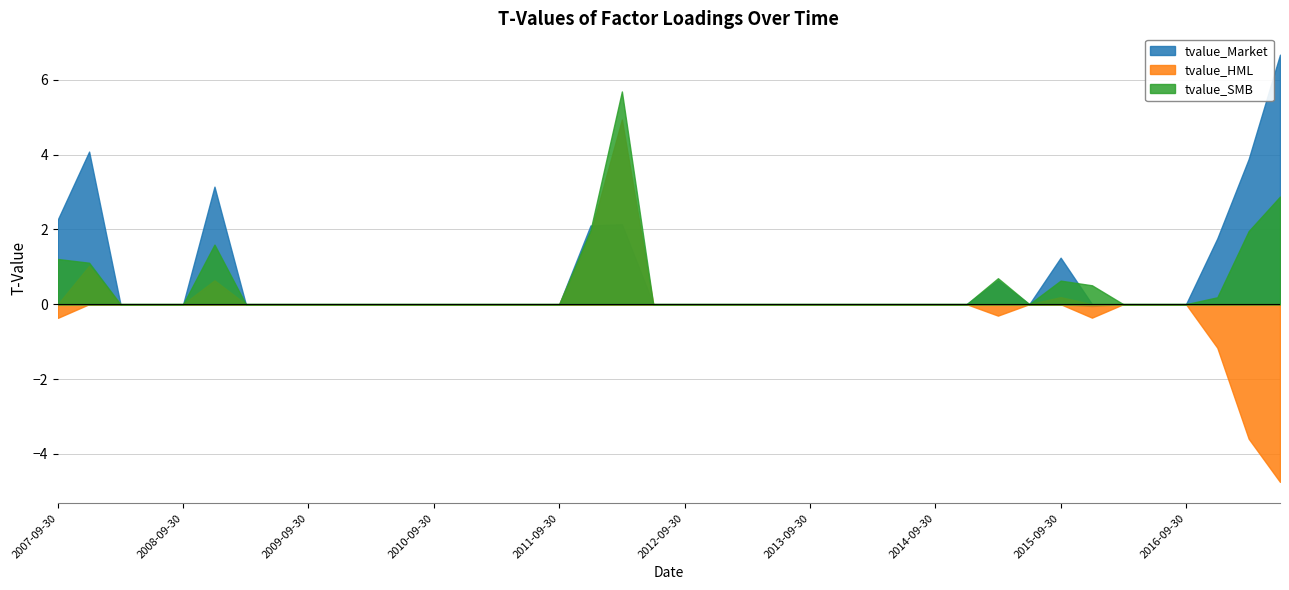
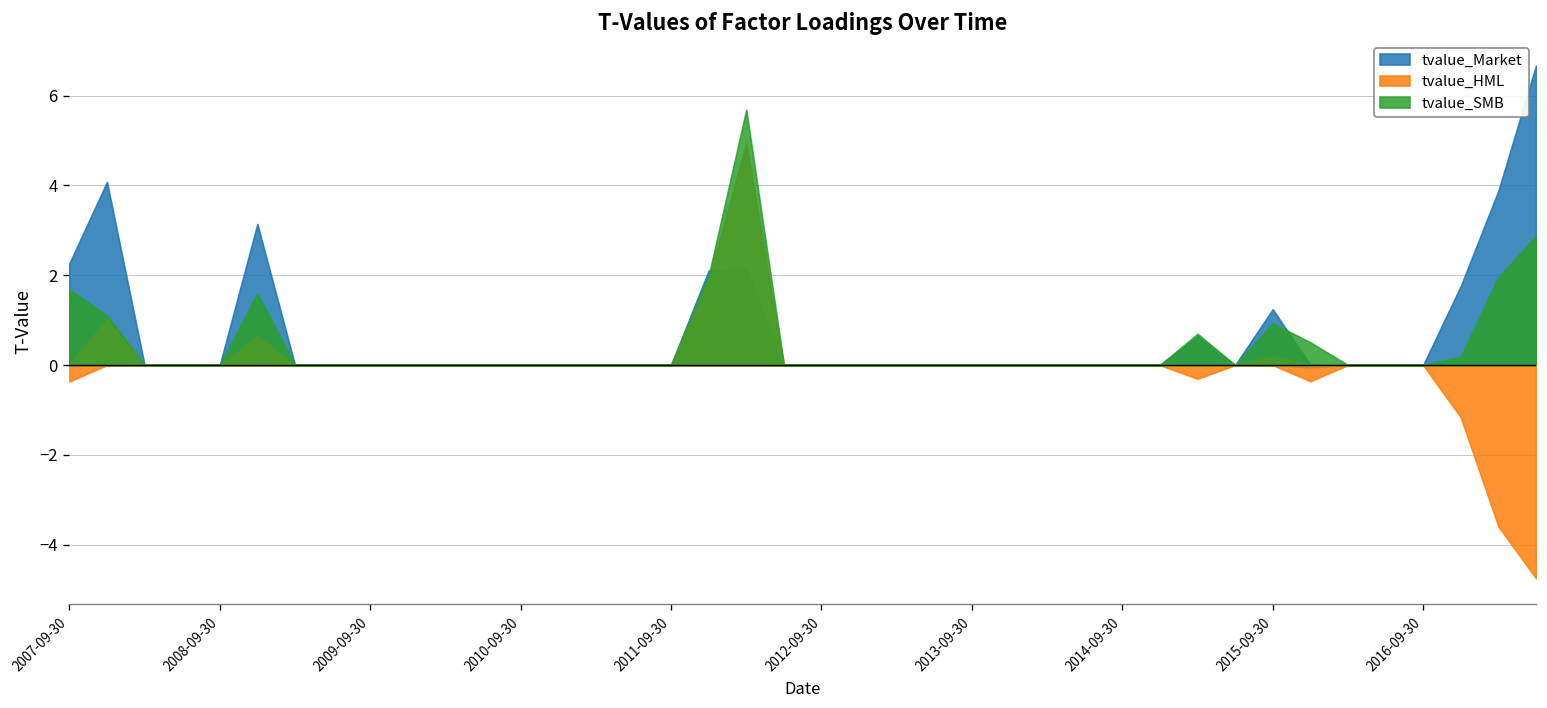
tvalue_SMB, 2007-09-30: 1.2 -> 1.7
tvalue_SMB, 2015-09-30: 0.6 -> 0.9
